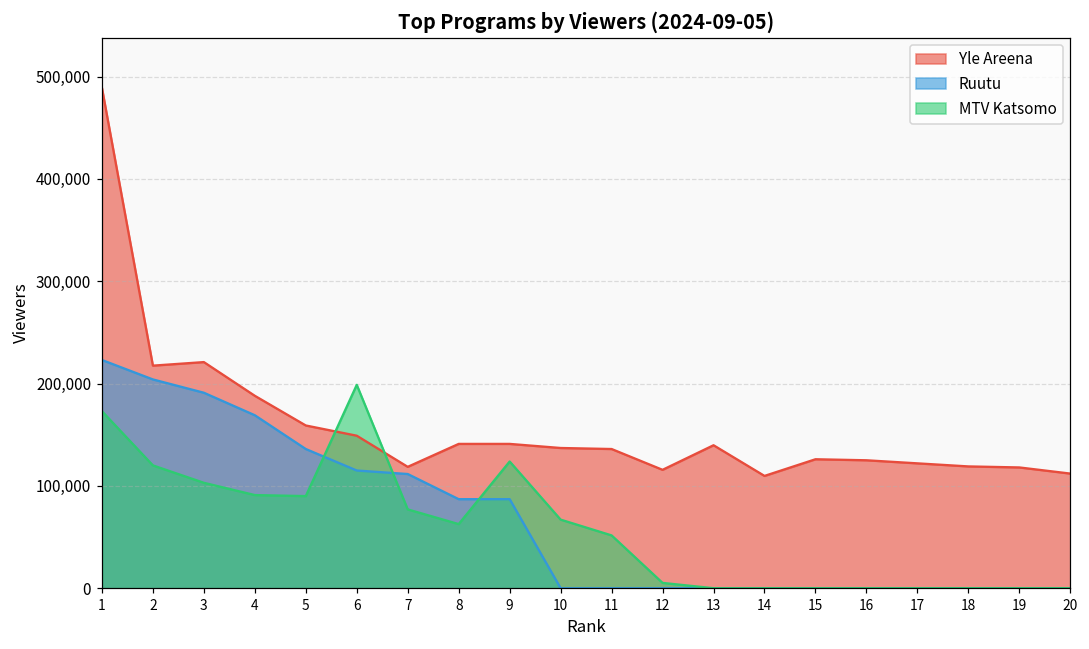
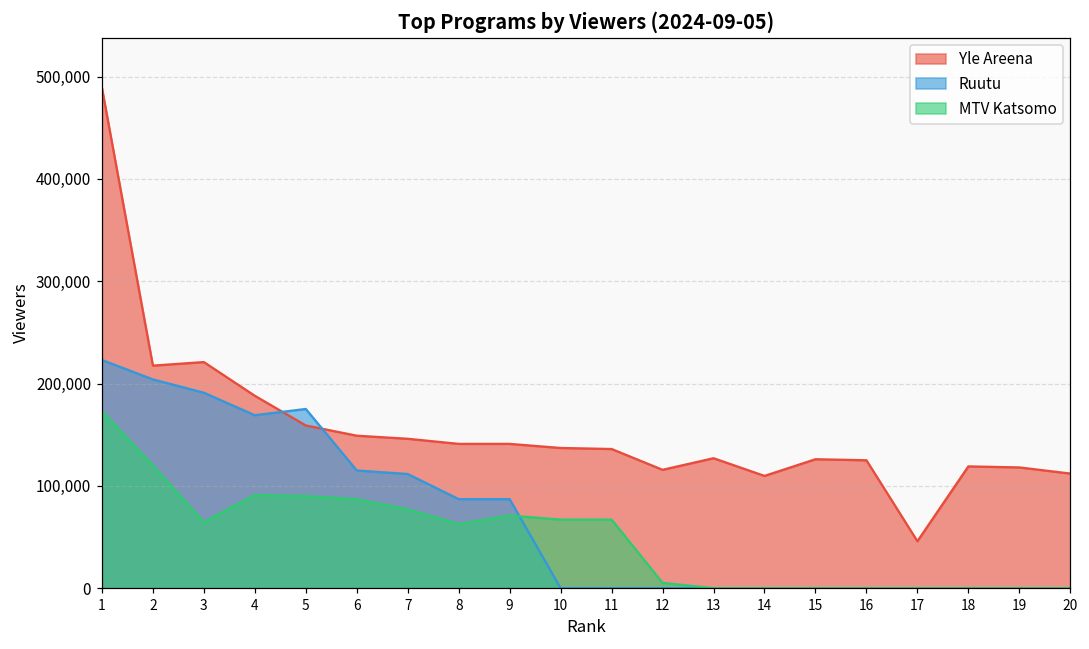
MTV Katsomo, 3: 100,000 -> 60,000
Ruutu, 5: 140,000 -> 180,000
MTV Katsomo, 6: 200,000 -> 90,000
Yle Areena, 7: 120,000 -> 150,000
MTV Katsomo, 9: 120,000 -> 70,000
MTV Katsomo, 11: 50,000 -> 70,000
Yle Areena, 13: 140,000 -> 130,000
Yle Areena, 17: 120,000 -> 50,000
